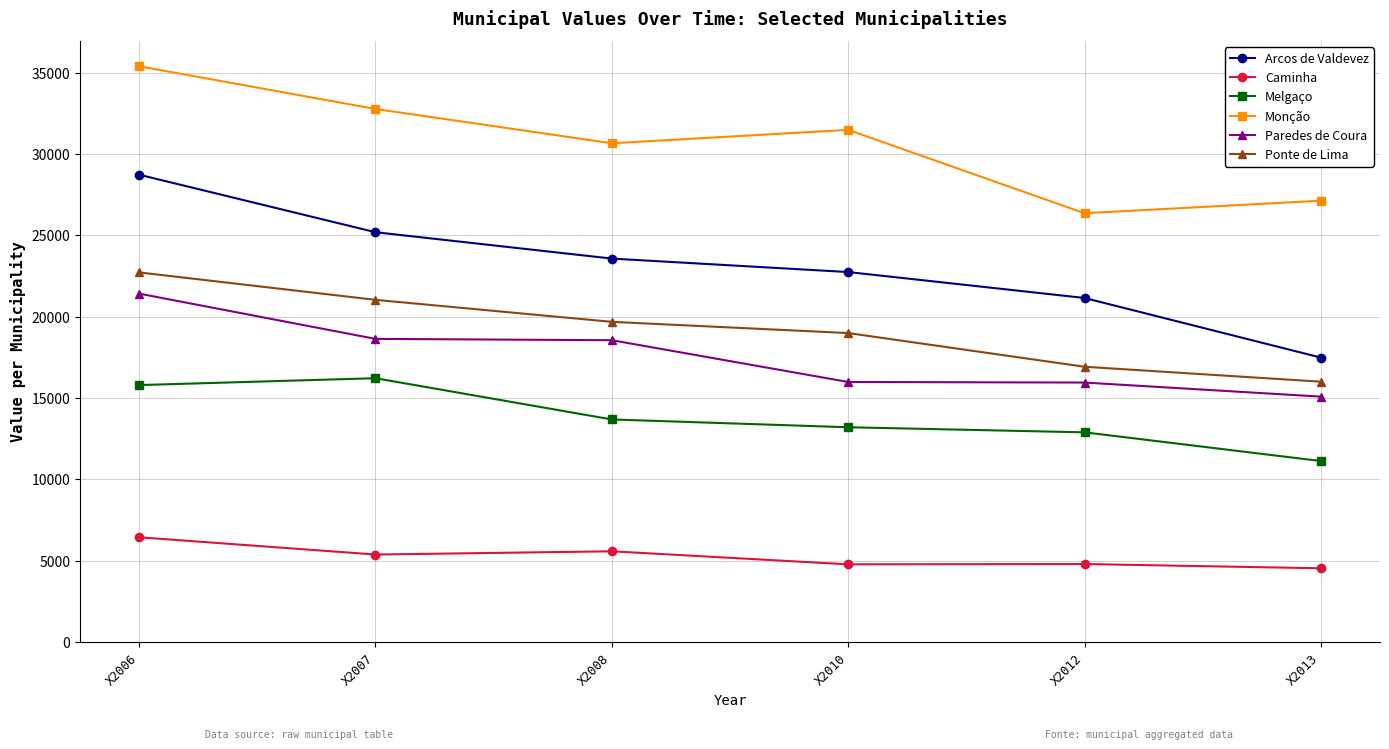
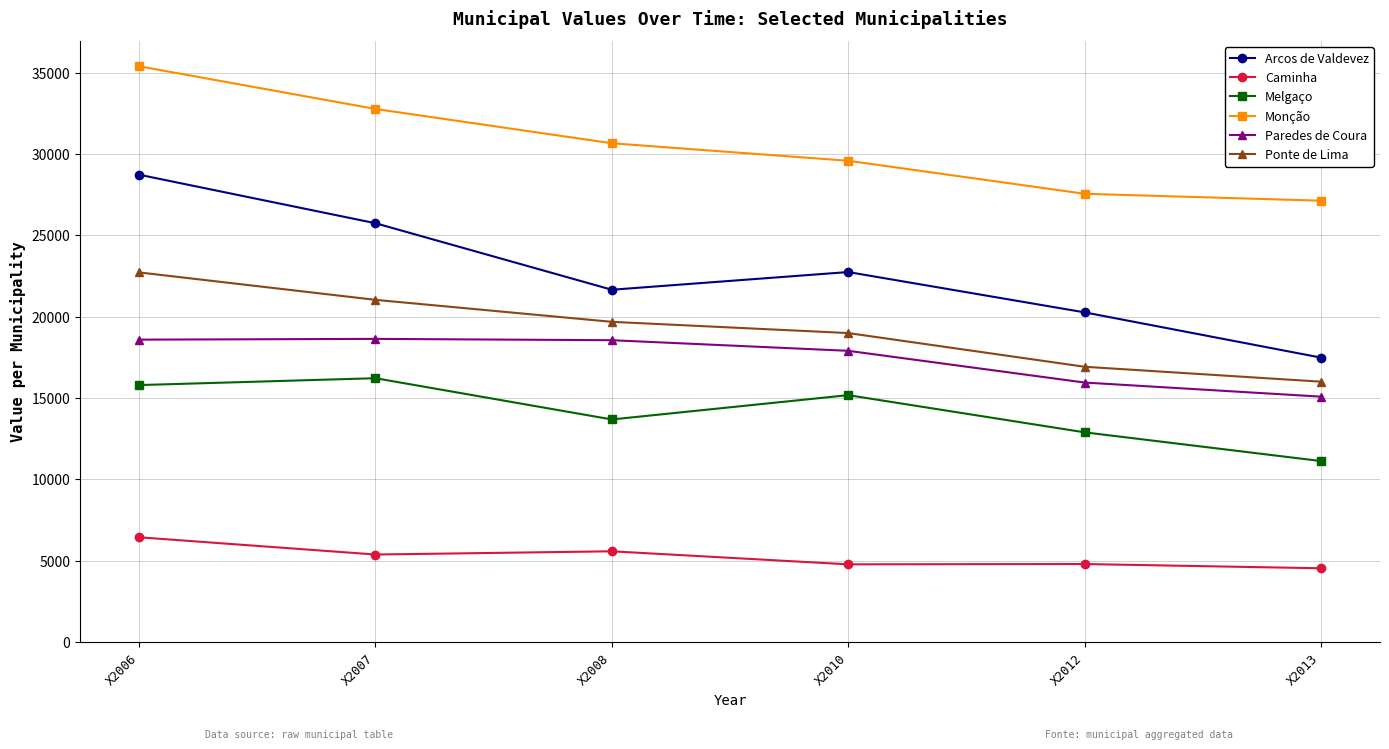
Paredes de Coura, X2006: 21400 -> 18600
Arcos de Valdevez, X2007: 25200 -> 25700
Arcos de Valdevez, X2008: 23600 -> 21700
Melgaço, X2010: 13200 -> 15200
Monção, X2010: 31500 -> 29600
Paredes de Coura, X2010: 16000 -> 17900
Arcos de Valdevez, X2012: 21100 -> 20300
Monção, X2012: 26400 -> 27600
